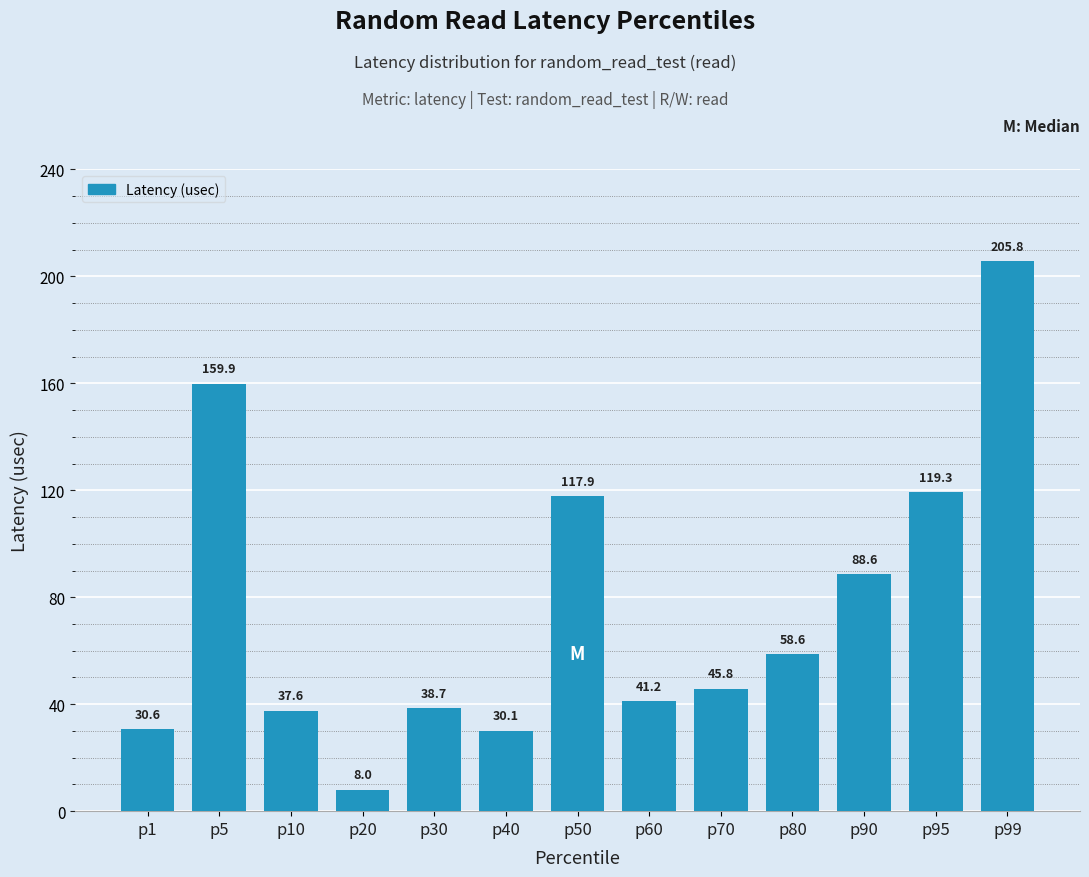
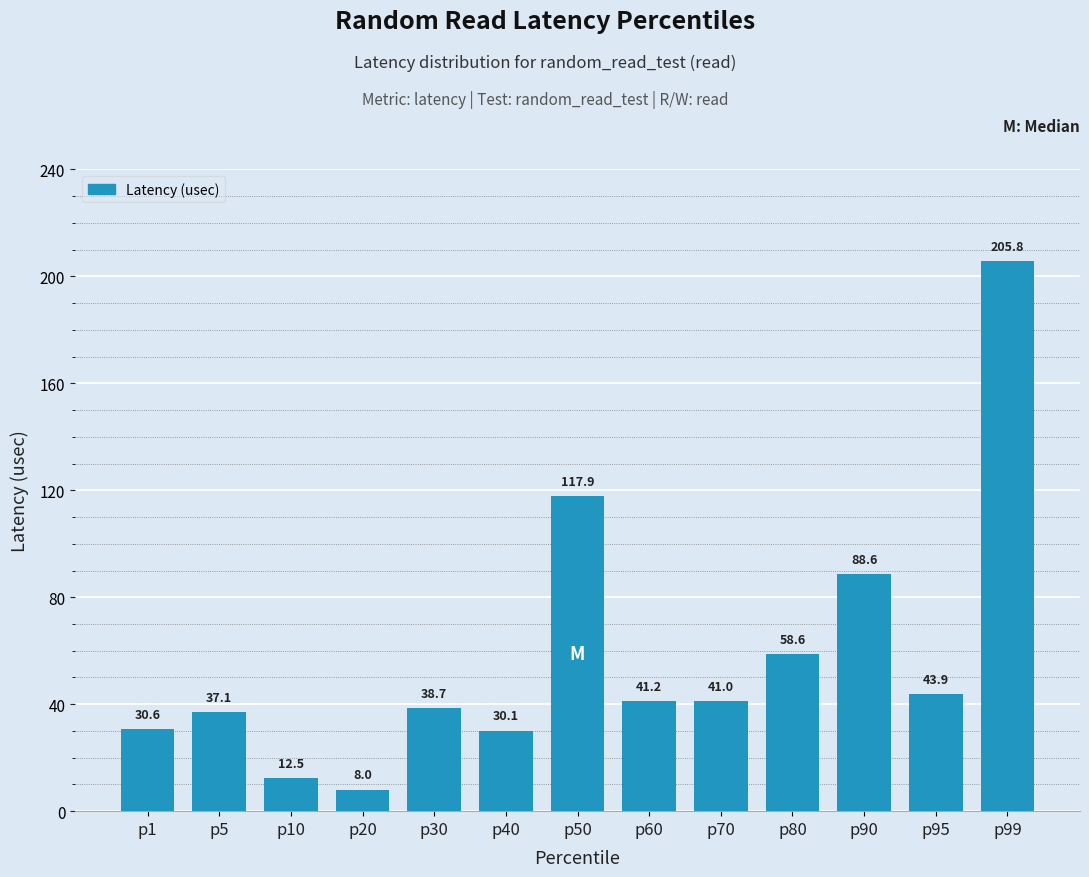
p5: 159.9 -> 37.1
p10: 37.6 -> 12.5
p70: 45.8 -> 41.0
p95: 119.3 -> 43.9
